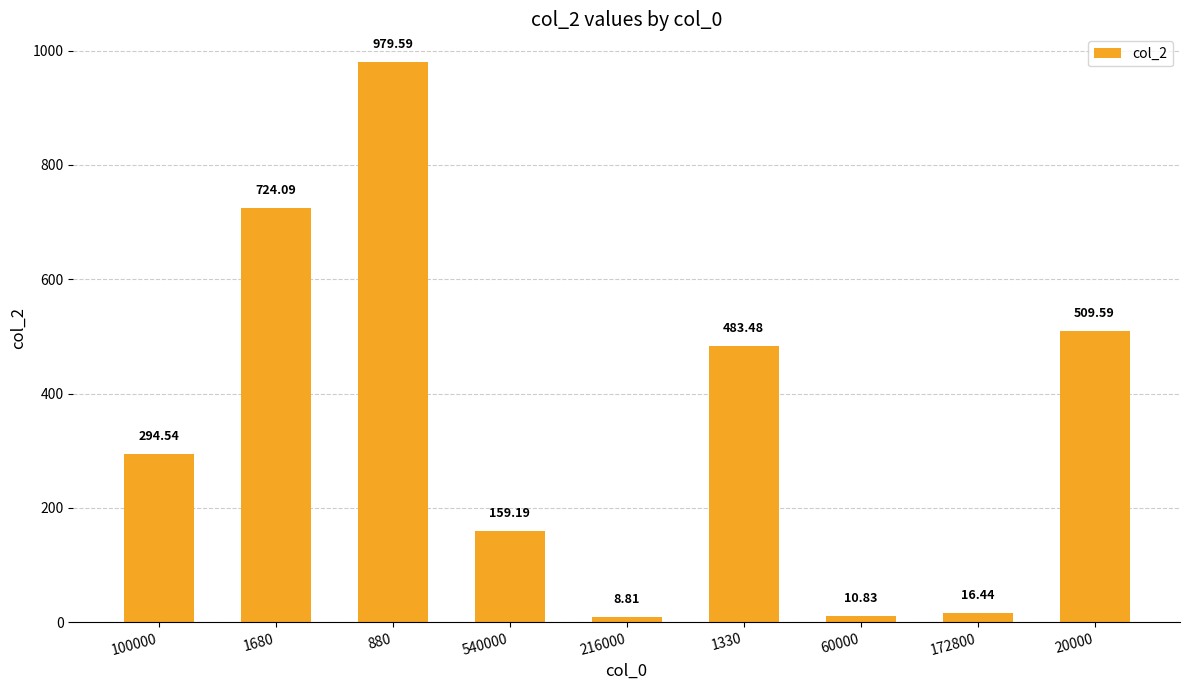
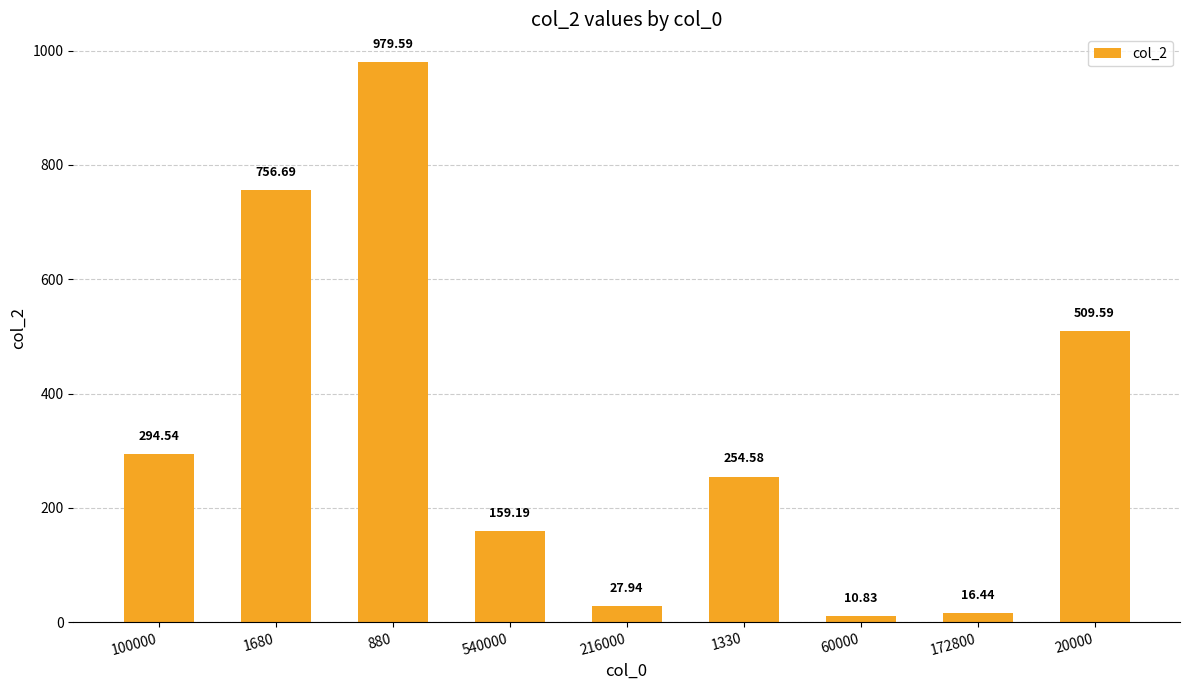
1680: 724.09 -> 756.69
216000: 8.81 -> 27.94
1330: 483.48 -> 254.58
